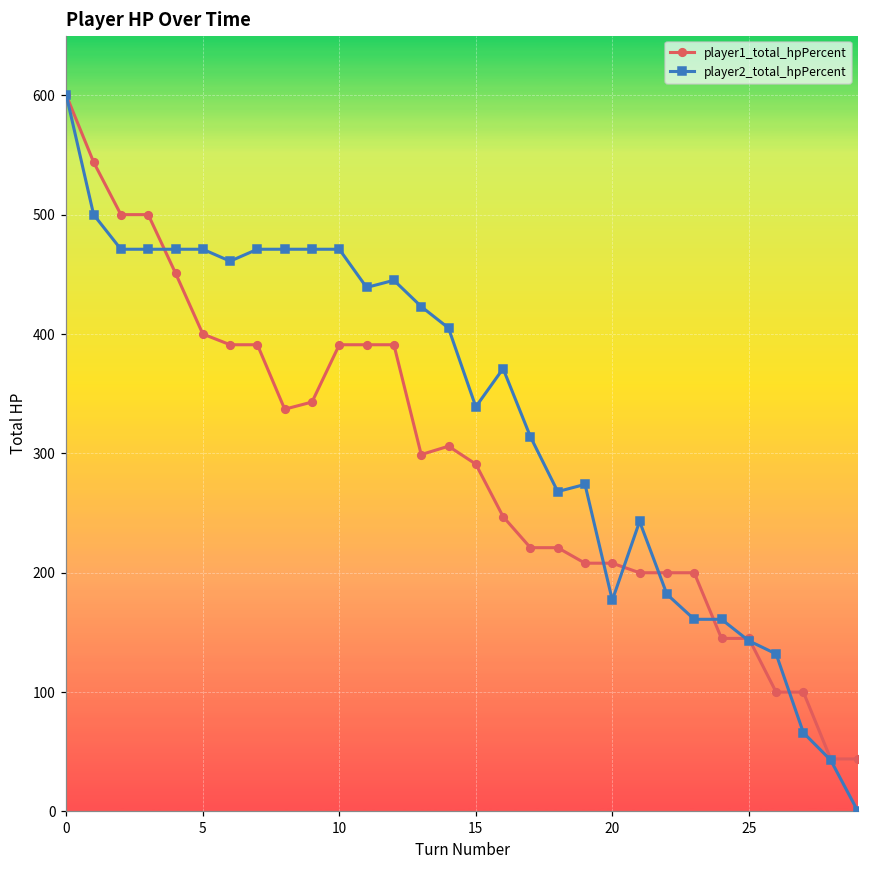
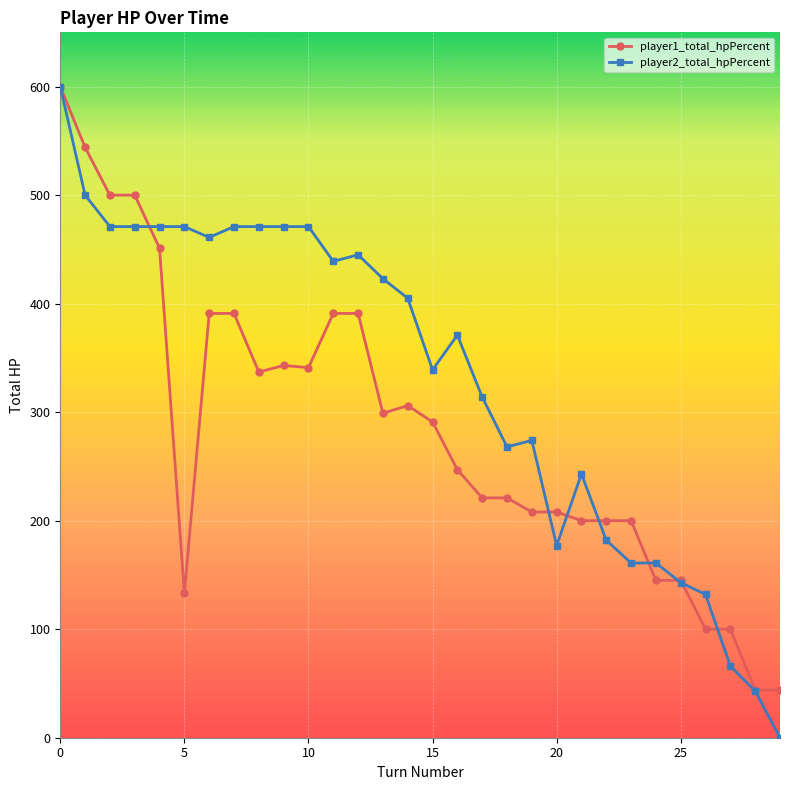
player1_total_hpPercent, 5: 400 -> 133
player1_total_hpPercent, 10: 391 -> 341
